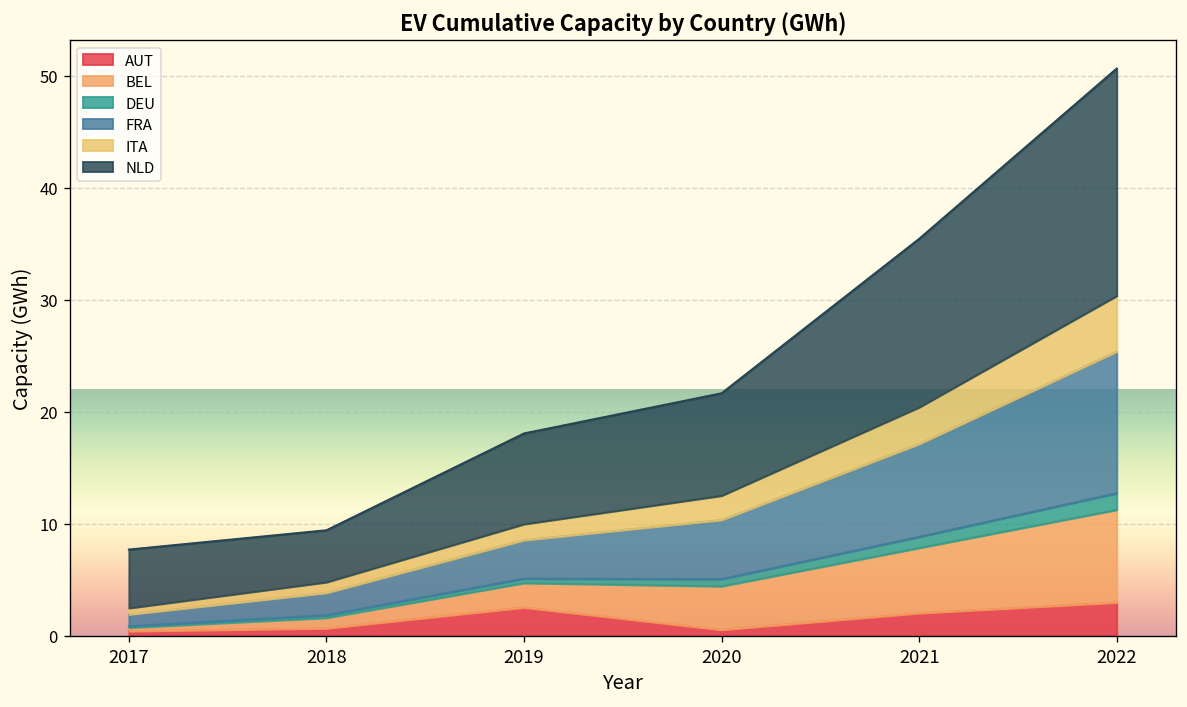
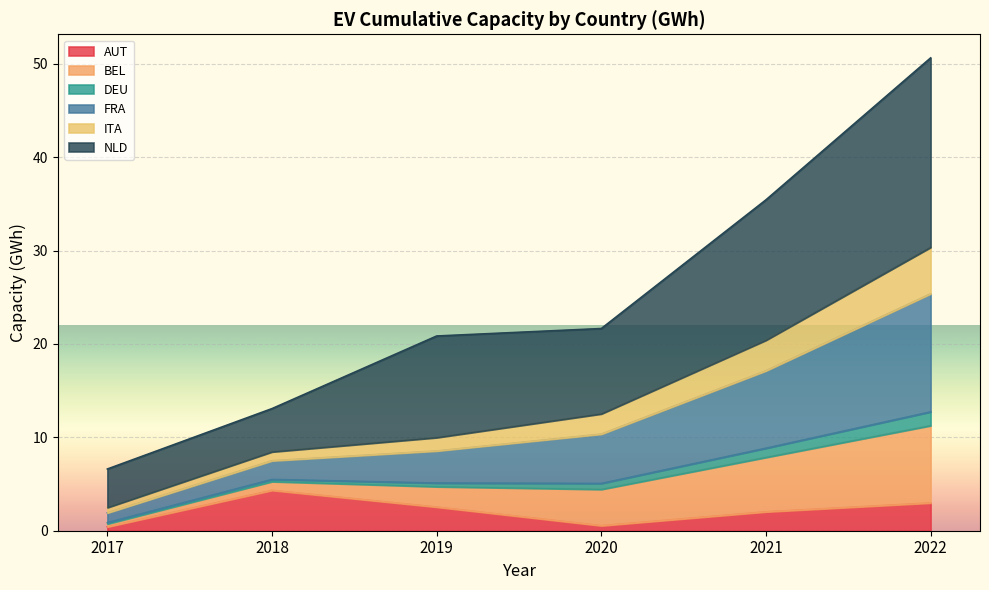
NLD, 2017: 5 -> 4
AUT, 2018: 1 -> 4
NLD, 2019: 8 -> 11
